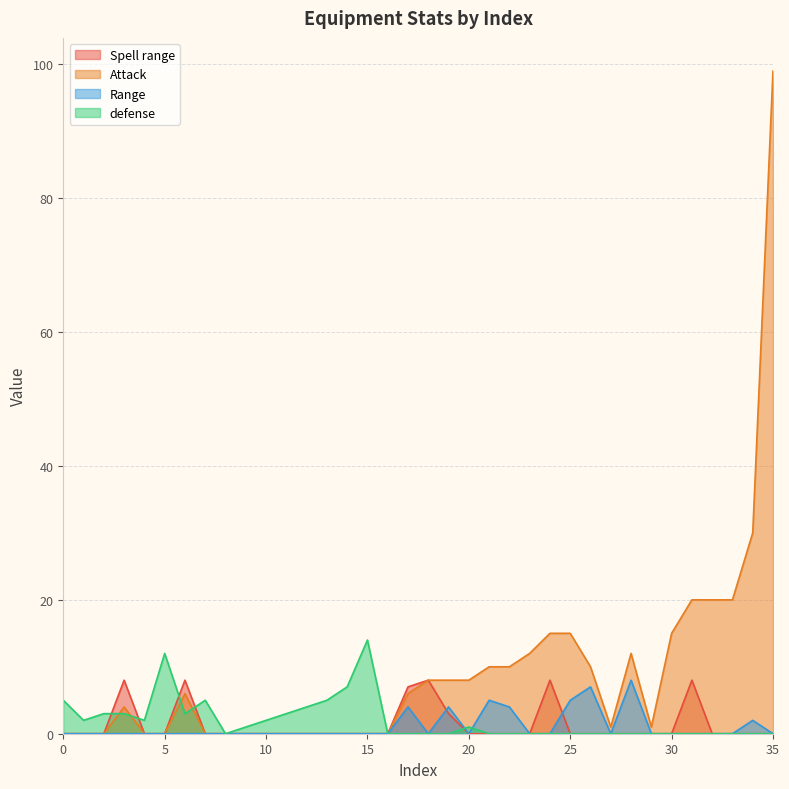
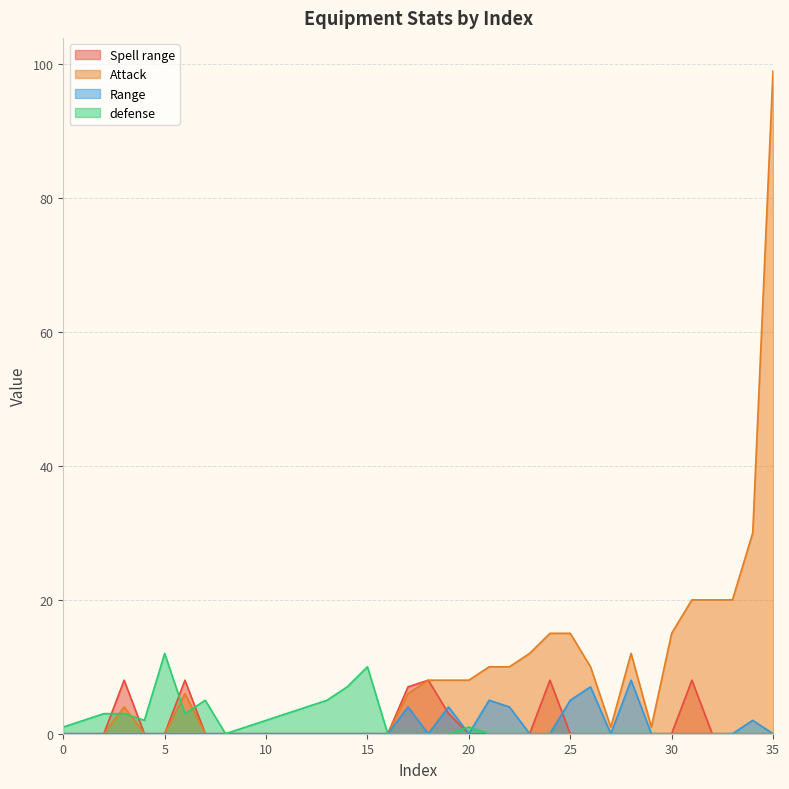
defense, 0: 5 -> 1
defense, 15: 14 -> 10
